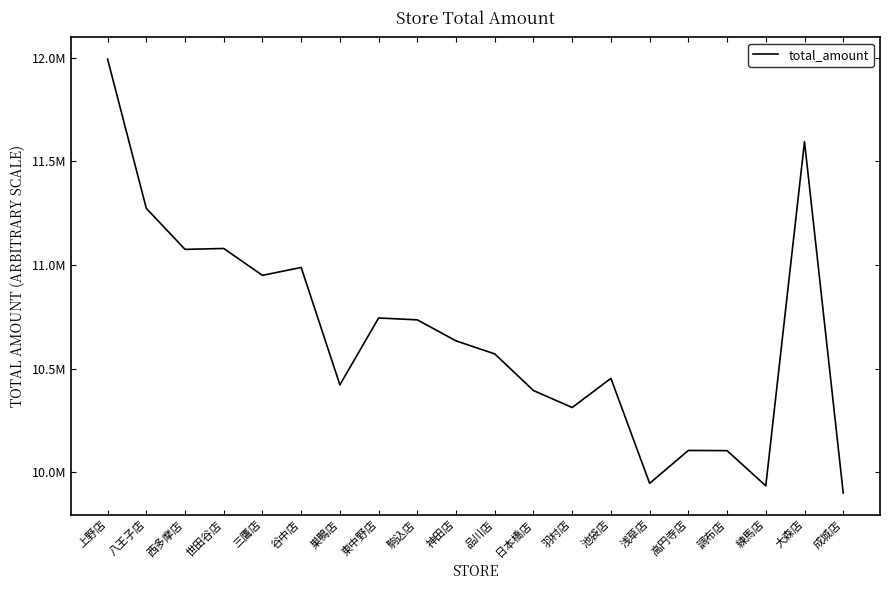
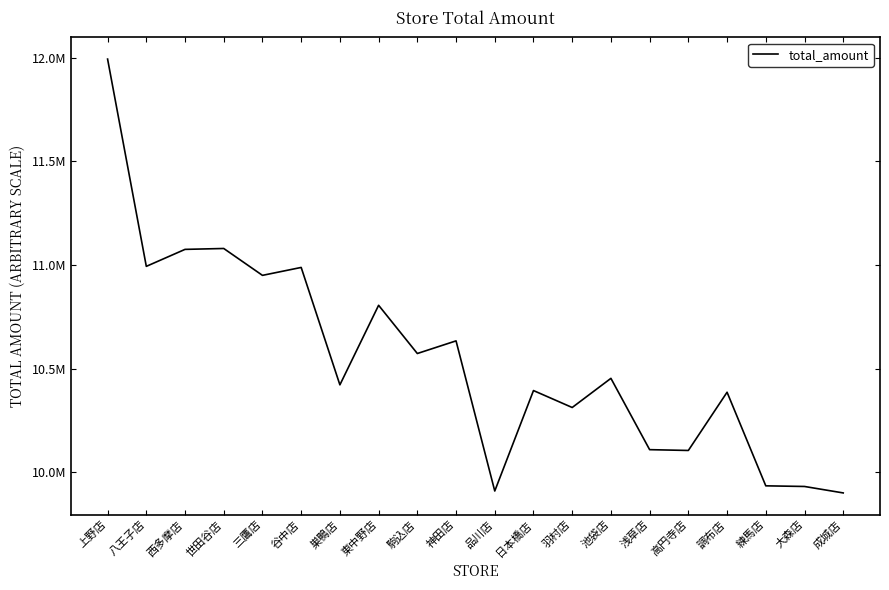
八王子店: 11270000 -> 10990000
東中野店: 10740000 -> 10810000
駒込店: 10730000 -> 10570000
品川店: 10570000 -> 9910000
浅草店: 9950000 -> 10110000
調布店: 10100000 -> 10390000
大森店: 11590000 -> 9930000
